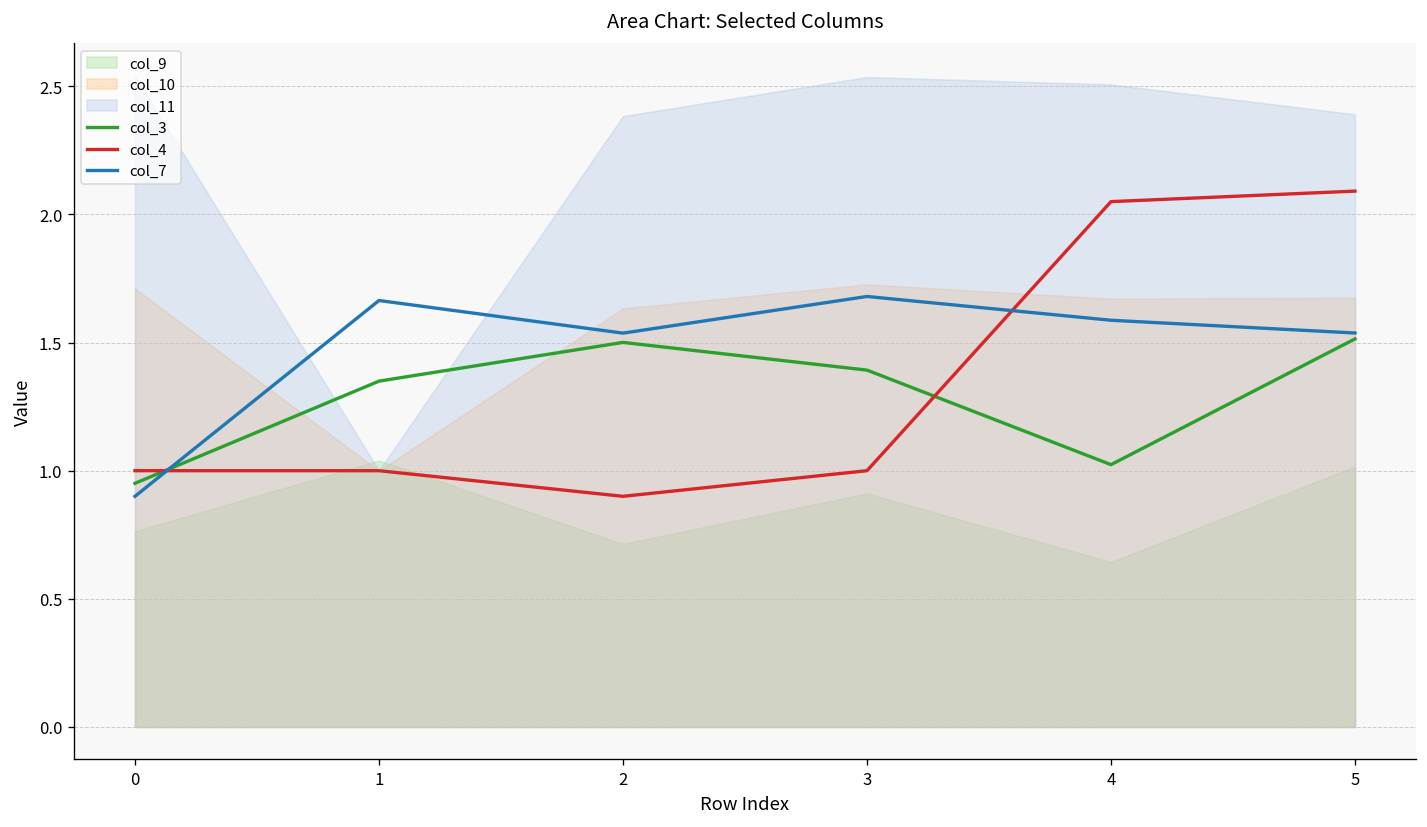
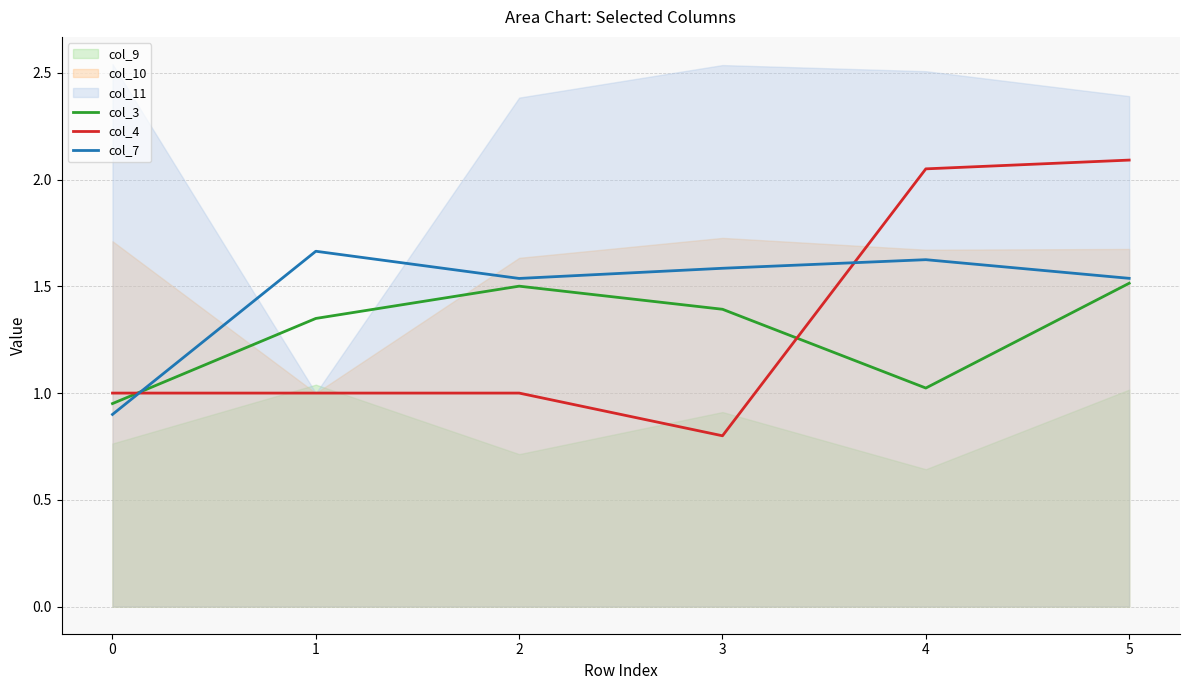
col_4, 2: 0.9 -> 1.0
col_4, 3: 1.0 -> 0.8
col_7, 3: 1.68 -> 1.58
col_7, 4: 1.59 -> 1.62
